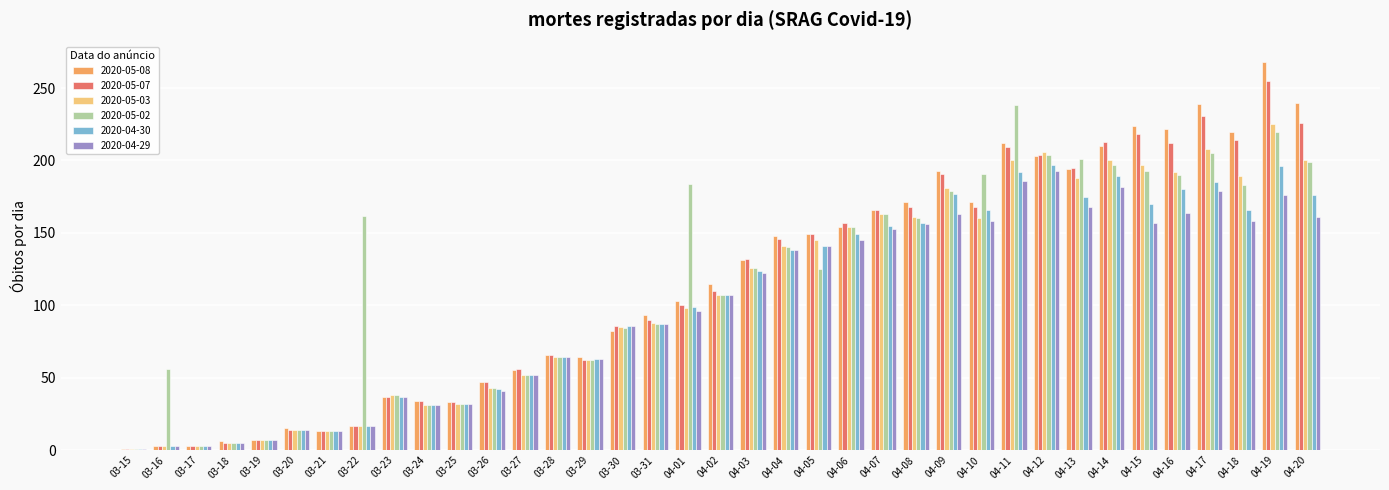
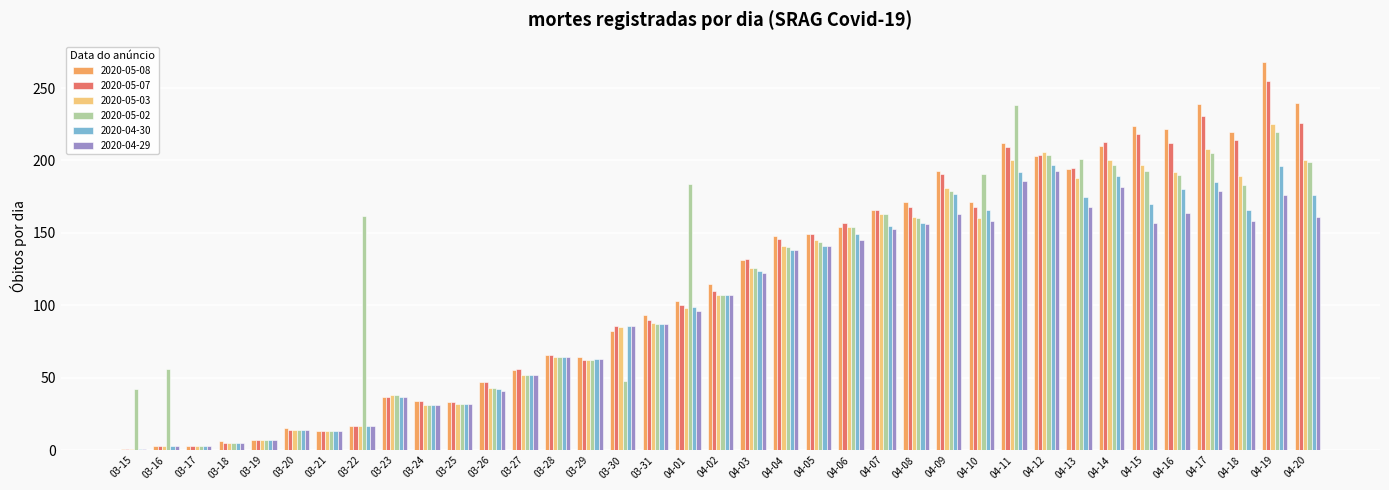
2020-05-02, 03-15: 1 -> 42
2020-05-02, 03-30: 84 -> 48
2020-05-02, 04-05: 125 -> 144
